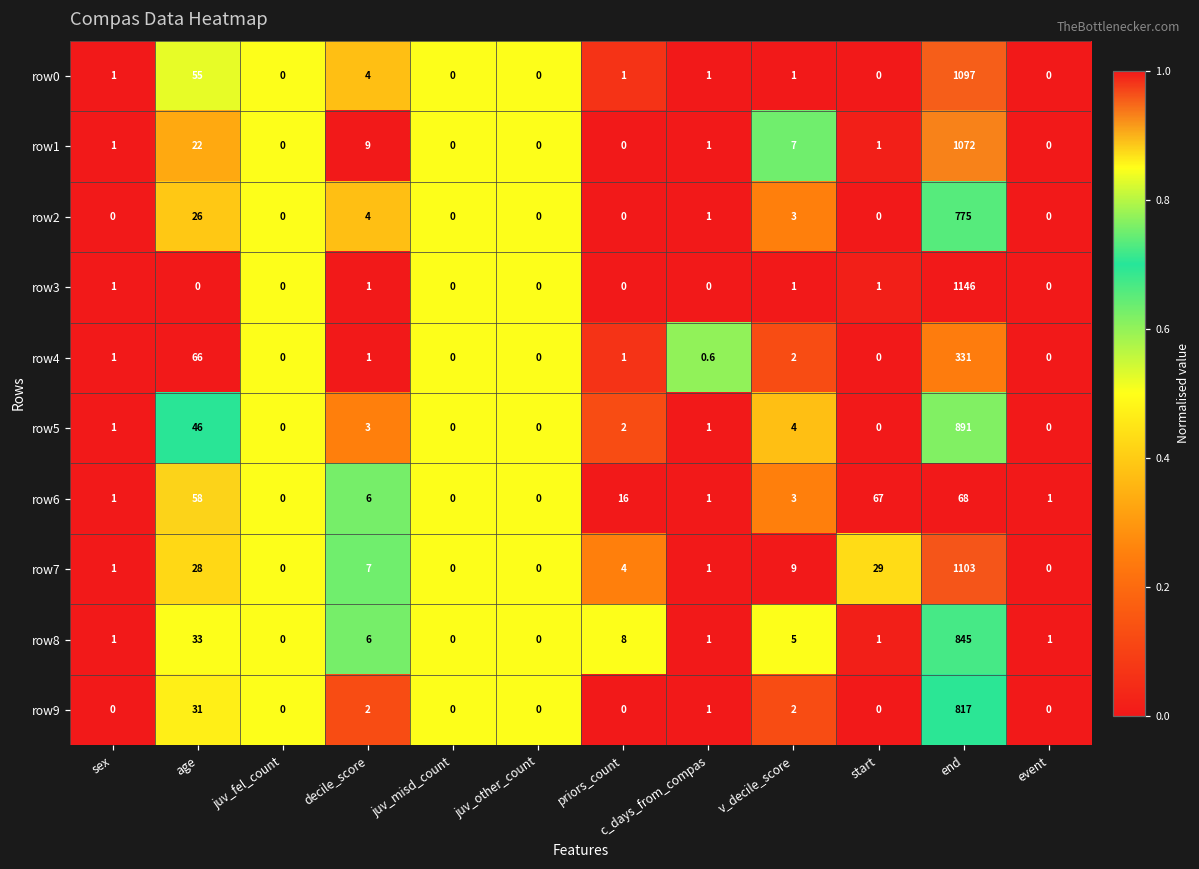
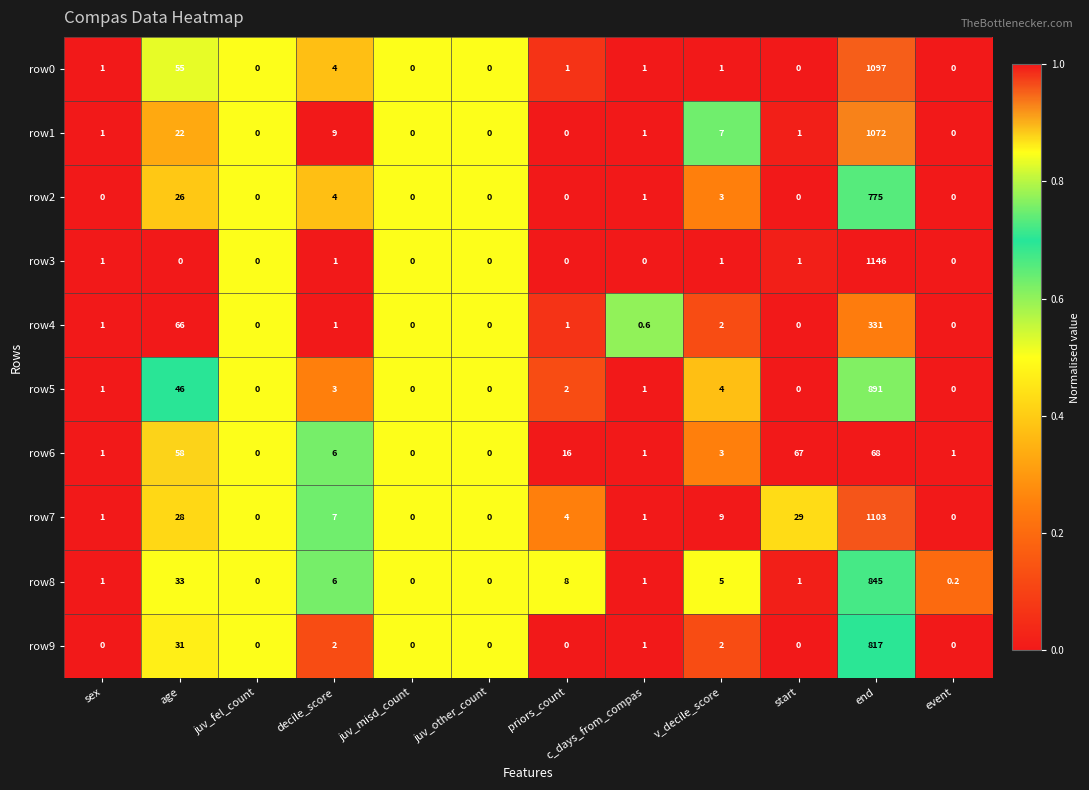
row8, event: 1 -> 0.2
